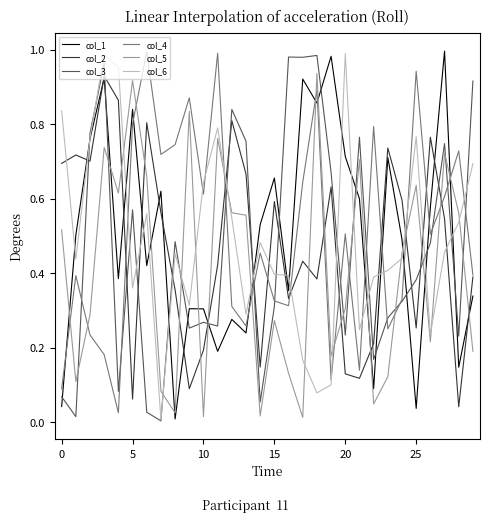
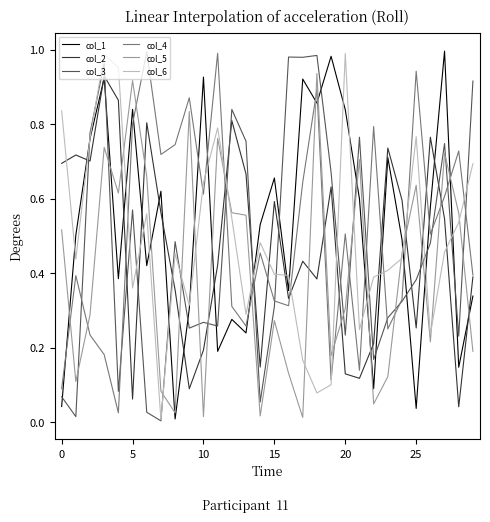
col_1, 10: 0.30 -> 0.93
col_1, 20: 0.71 -> 0.84
